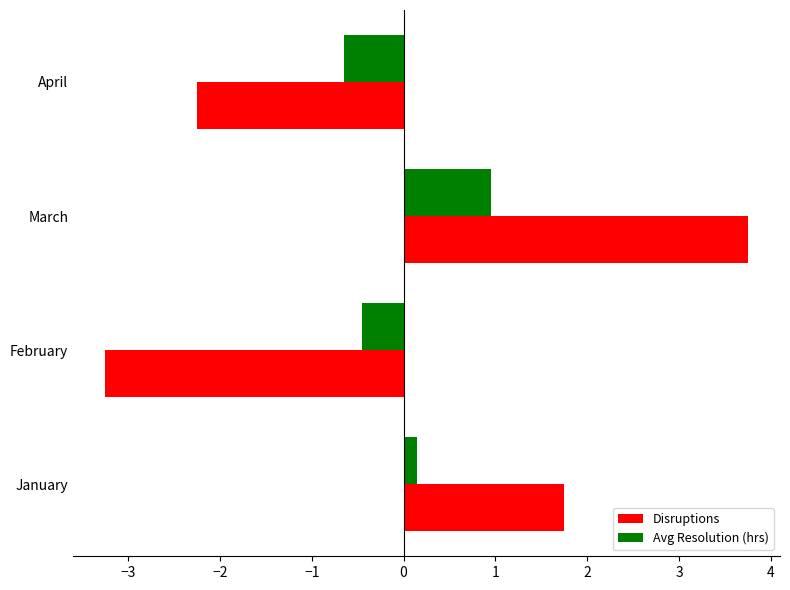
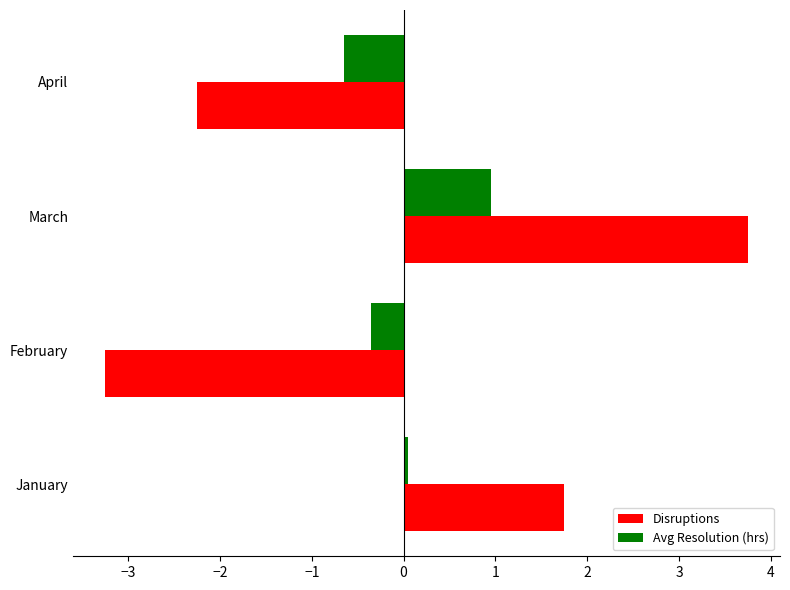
Avg Resolution (hrs), February: -0.5 -> -0.4
Avg Resolution (hrs), January: 0.1 -> 0.0
